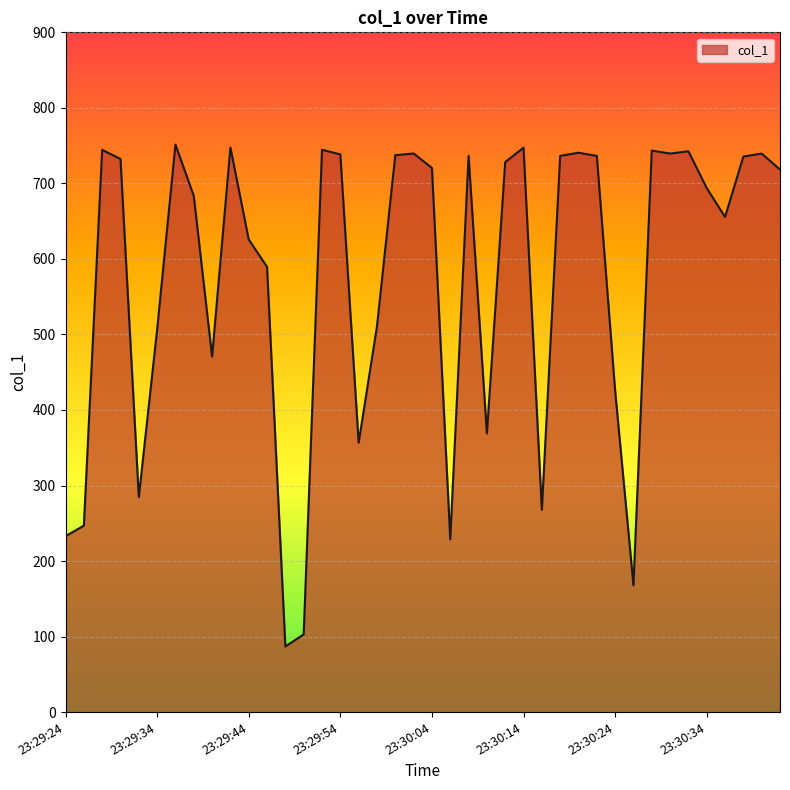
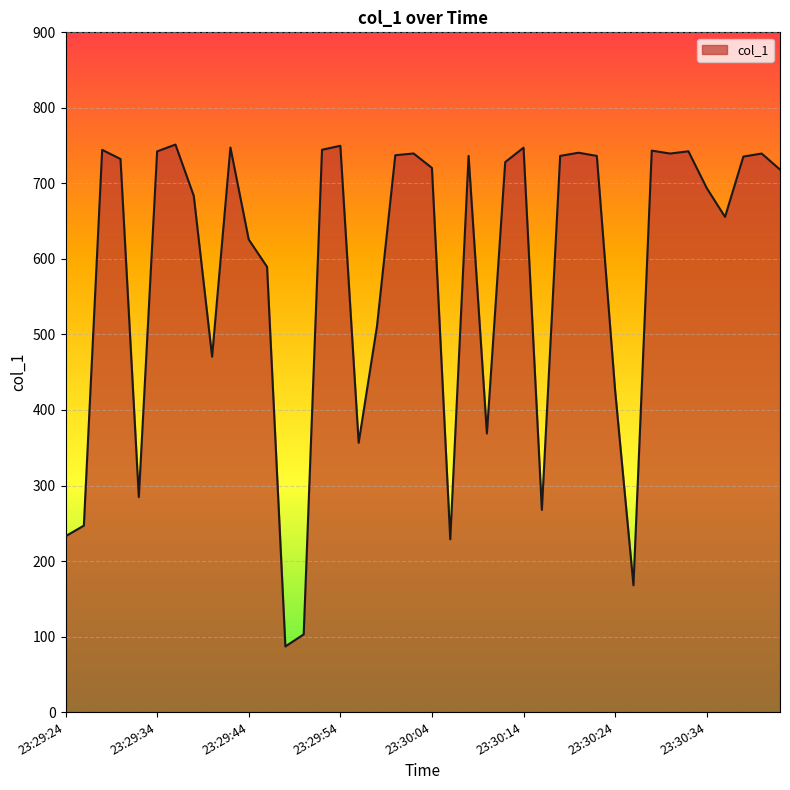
23:29:34: 510 -> 740
23:29:54: 740 -> 750
